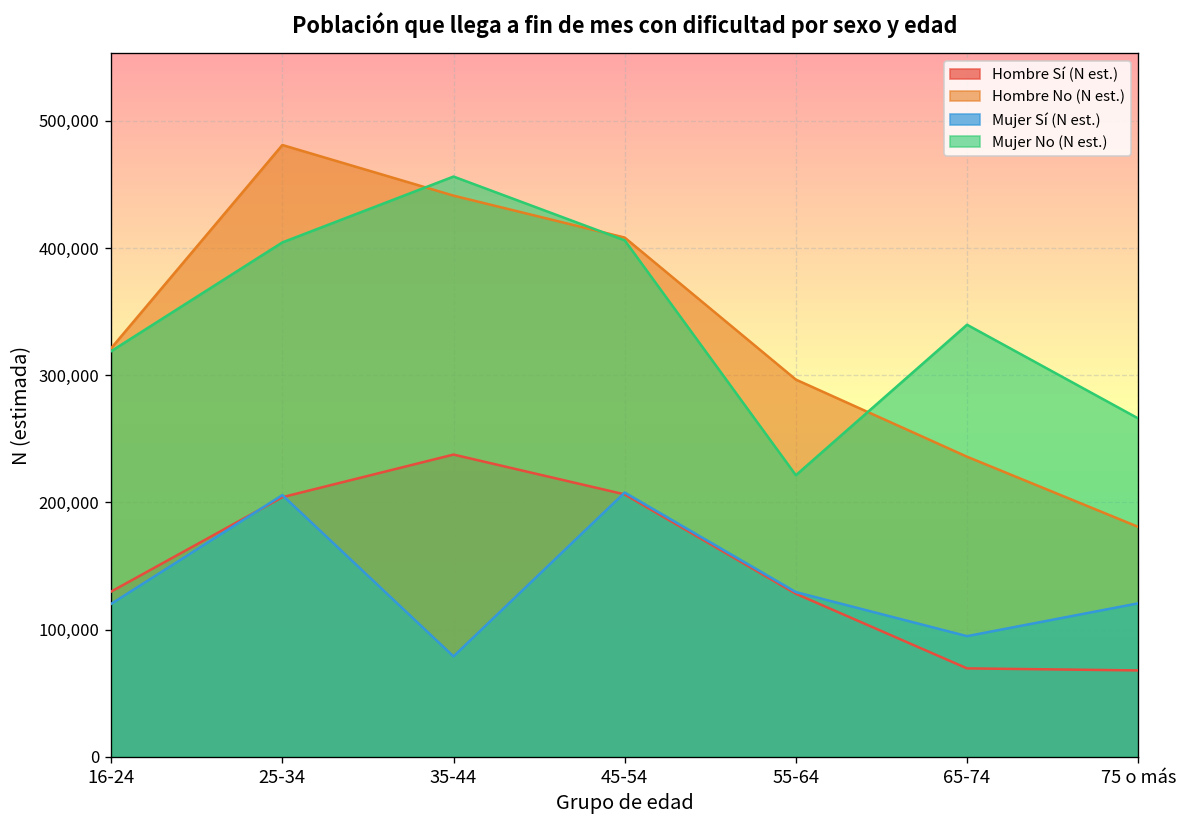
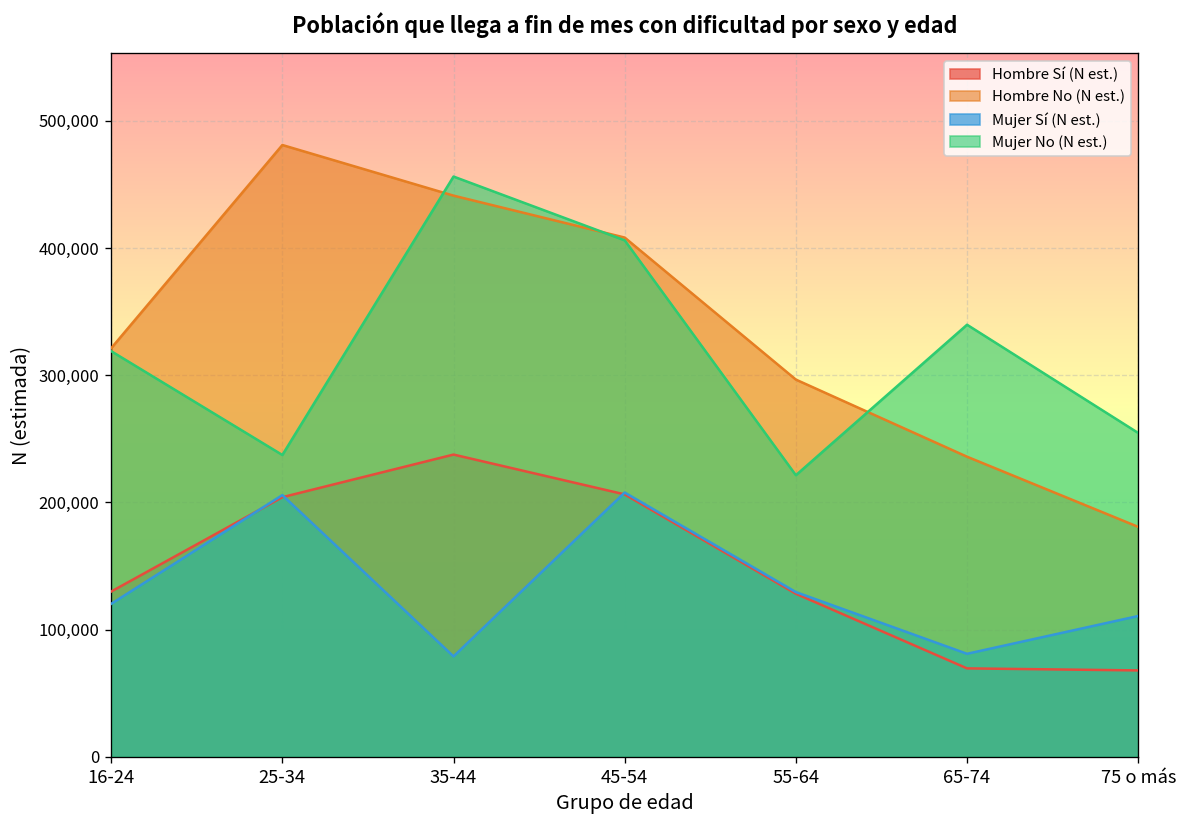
Mujer No (N est.), 25-34: 404,000 -> 237,000
Mujer Sí (N est.), 65-74: 95,000 -> 81,000
Mujer Sí (N est.), 75 o más: 121,000 -> 111,000
Mujer No (N est.), 75 o más: 266,000 -> 255,000
